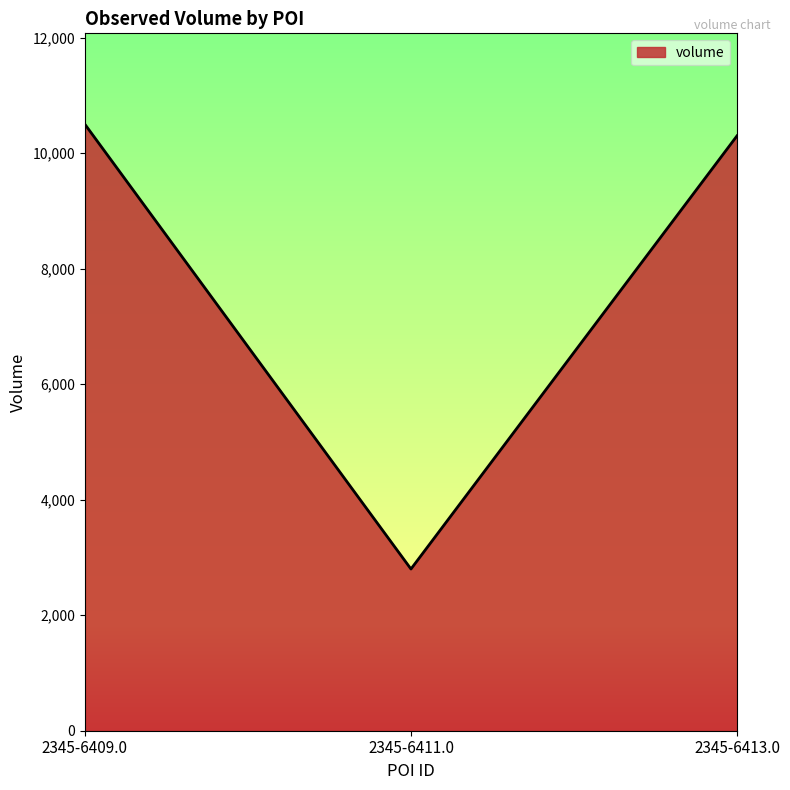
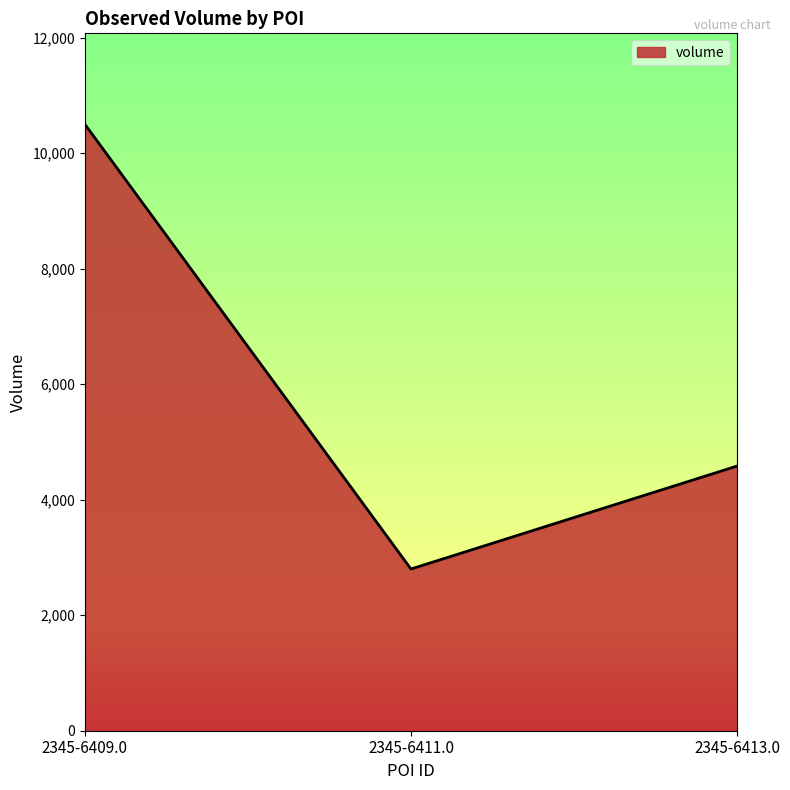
2345-6413.0: 10,300 -> 4,600
